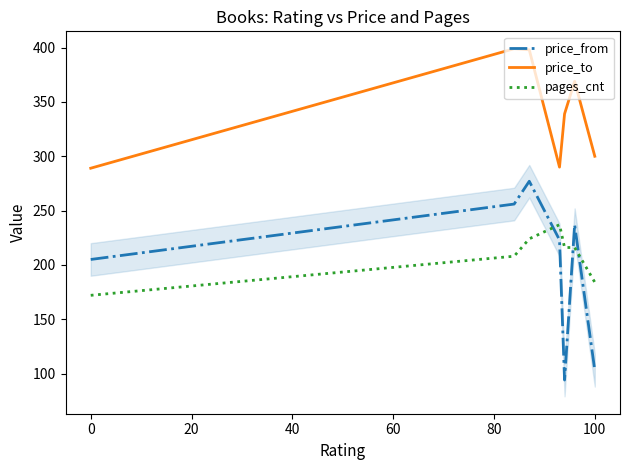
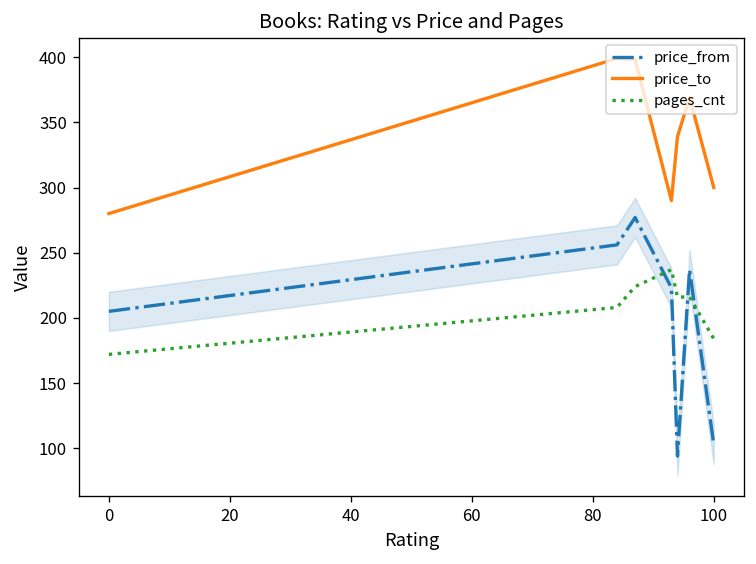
price_to, 0: 289 -> 280
